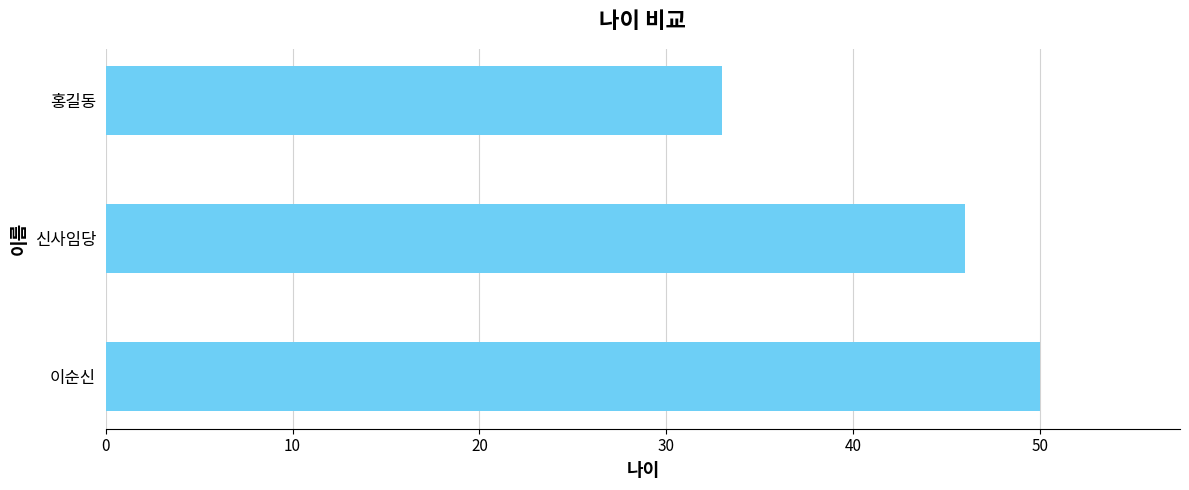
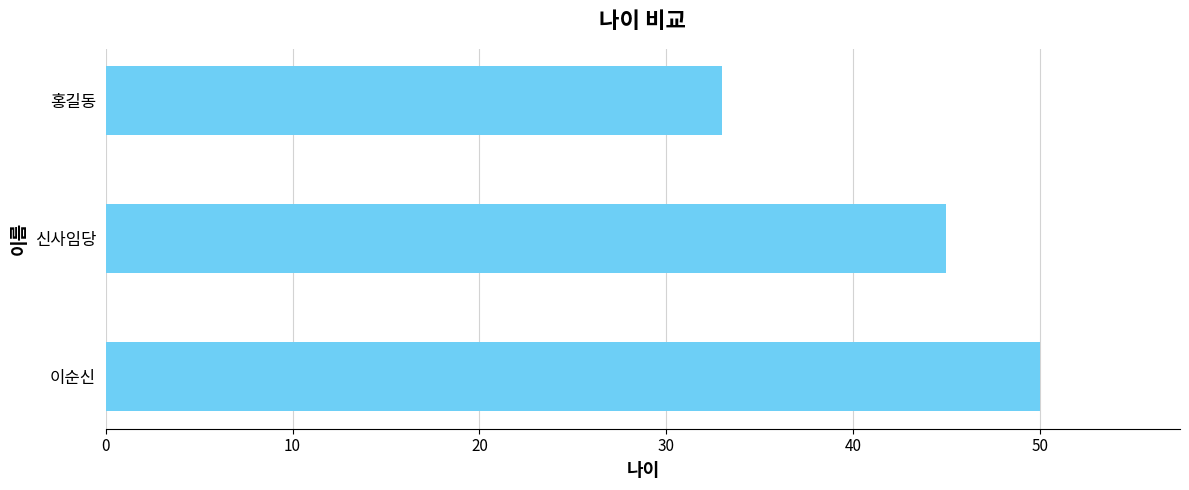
신사임당: 46 -> 45
